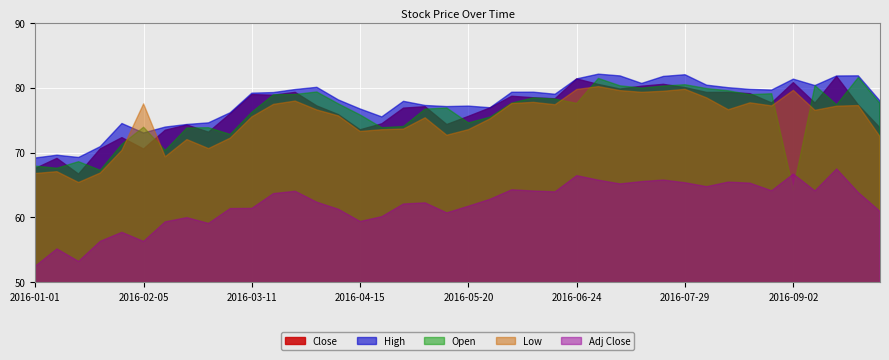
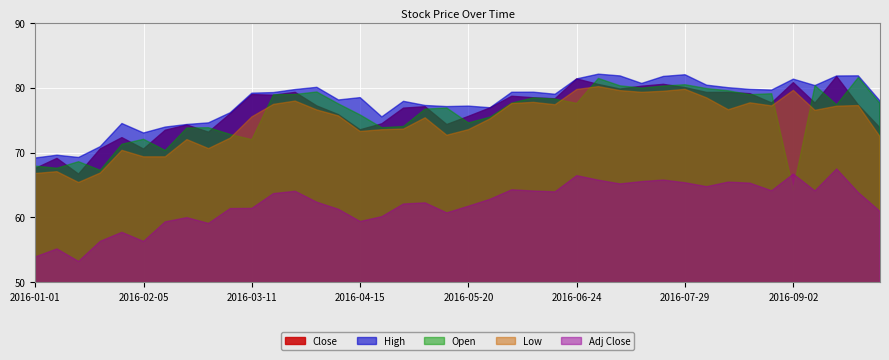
Adj Close, 2016-01-01: 52 -> 54
Open, 2016-02-05: 74 -> 72
Low, 2016-02-05: 78 -> 69
Open, 2016-03-11: 76 -> 72
High, 2016-04-15: 77 -> 78
